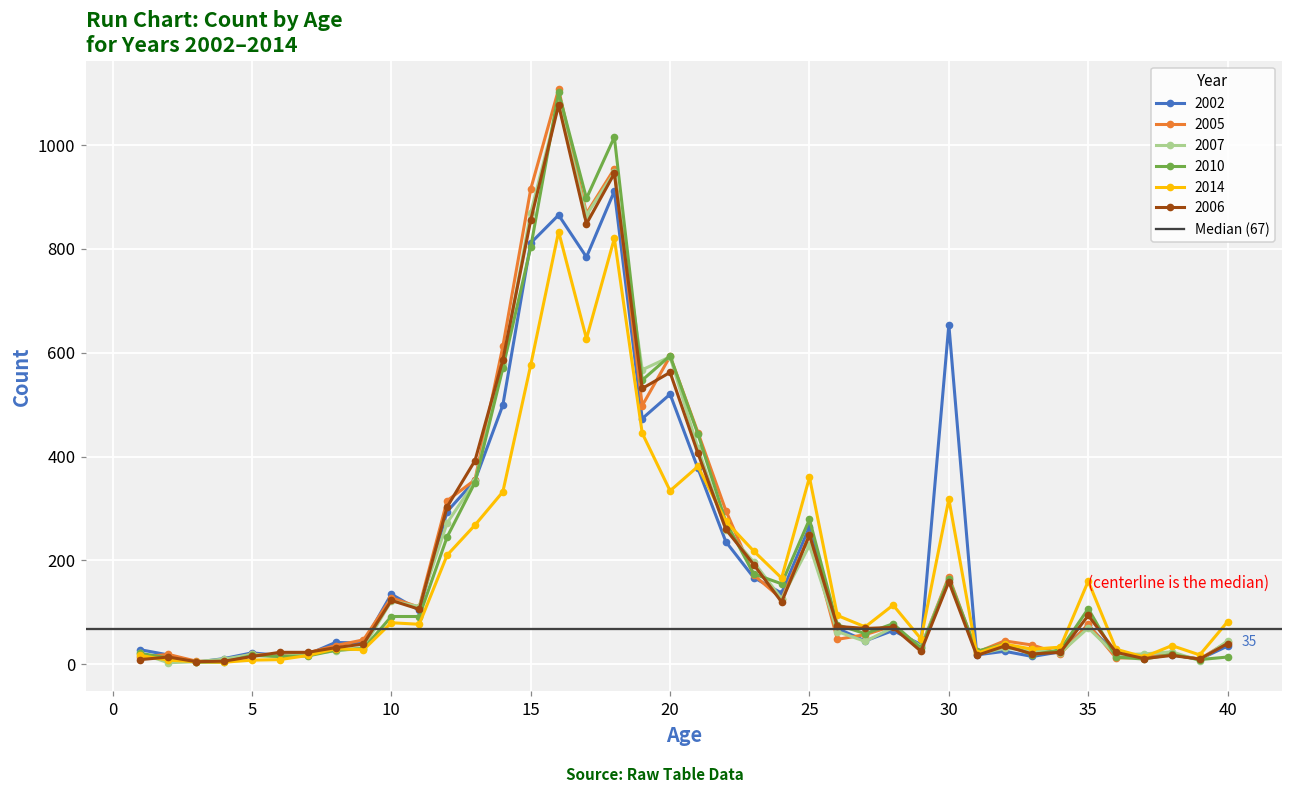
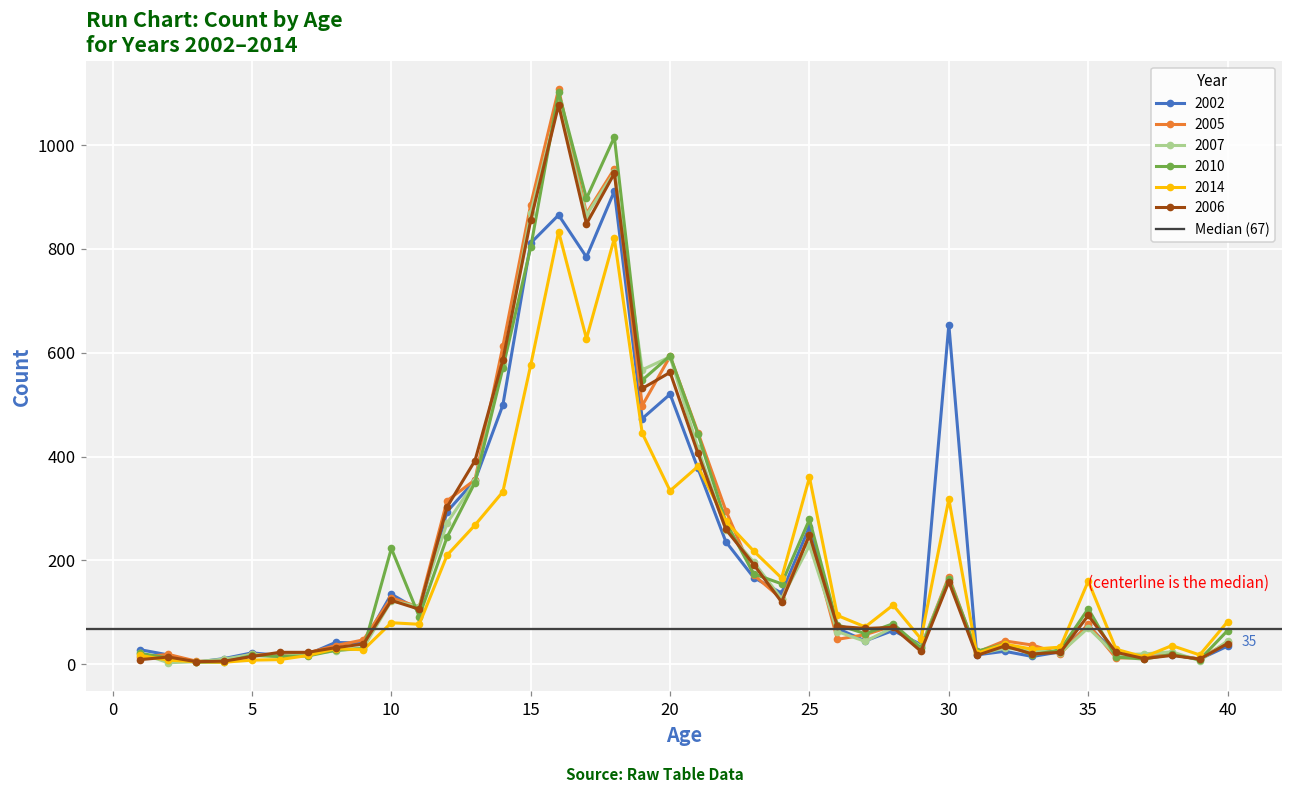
2010, 10: 90 -> 220
2005, 15: 920 -> 890
2010, 40: 10 -> 70
